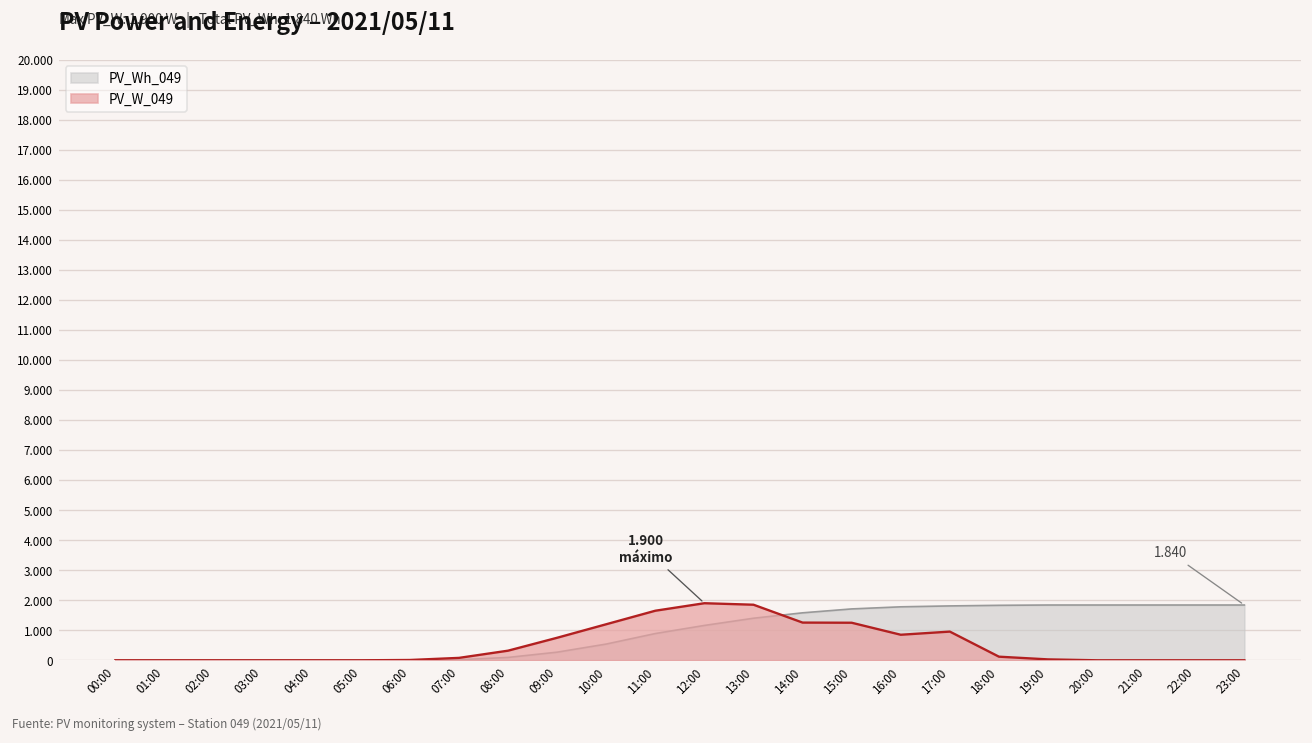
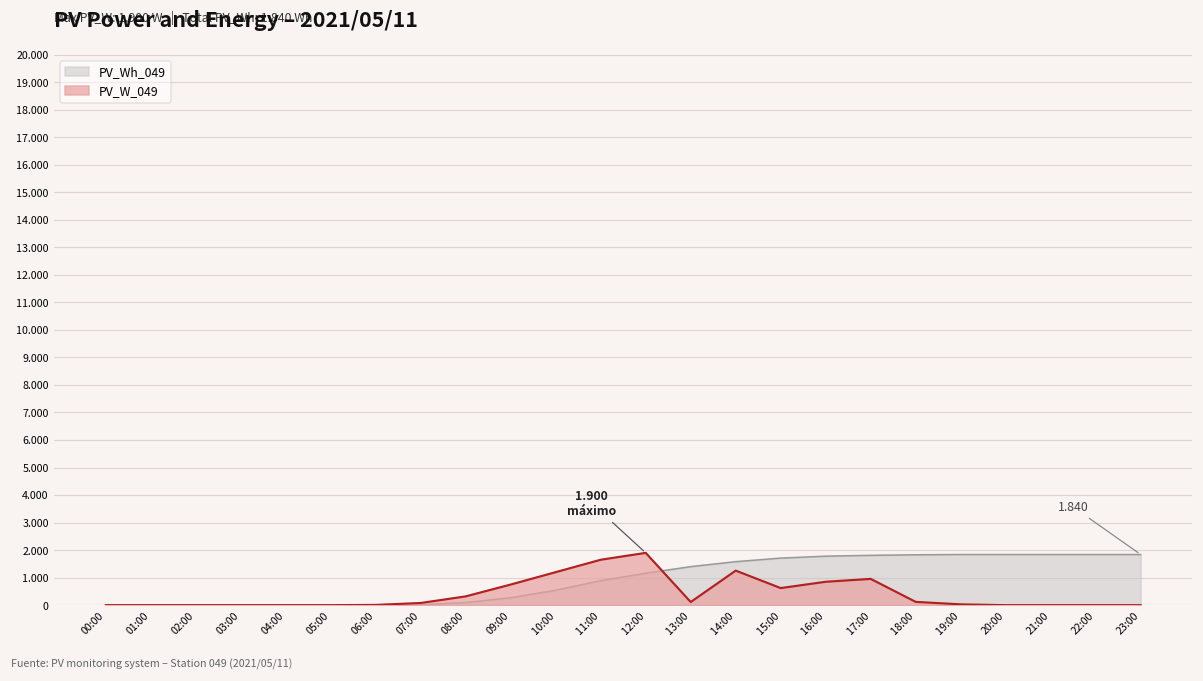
PV_W_049, 13:00: 1.9 -> 0.1
PV_W_049, 15:00: 1.3 -> 0.6
